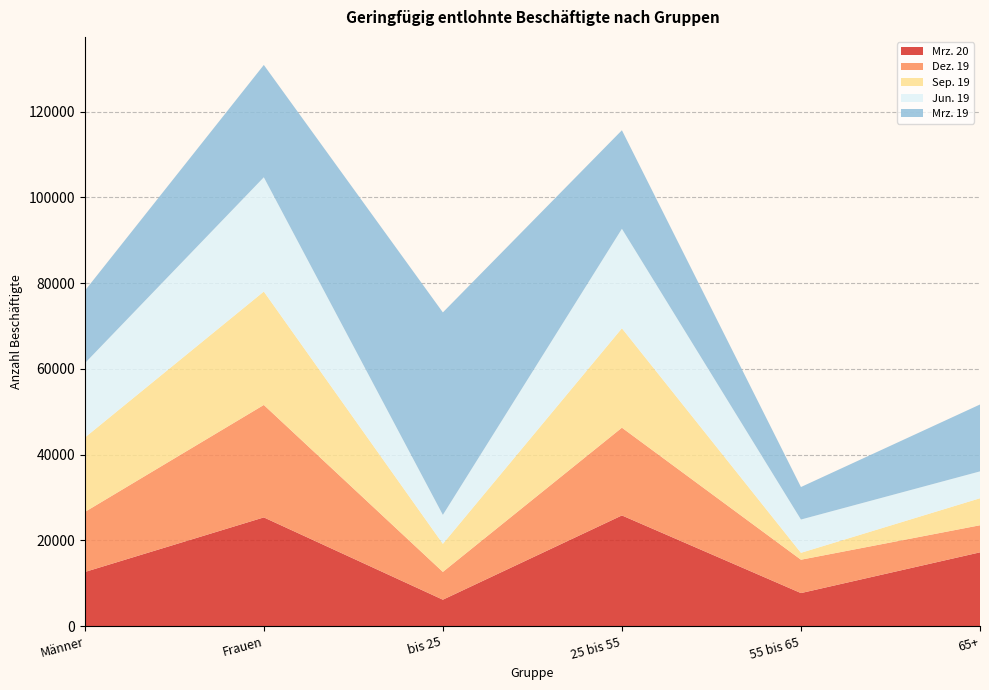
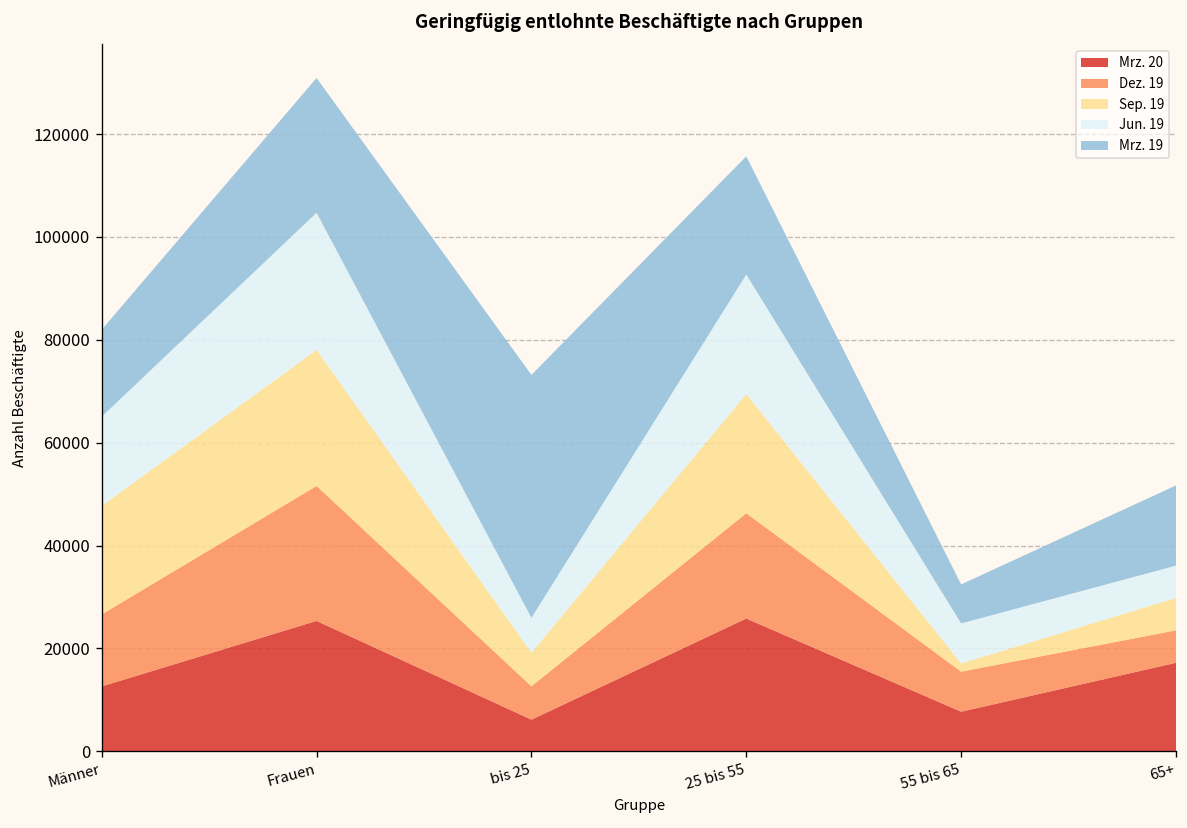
Sep. 19, Männer: 17000 -> 21000
